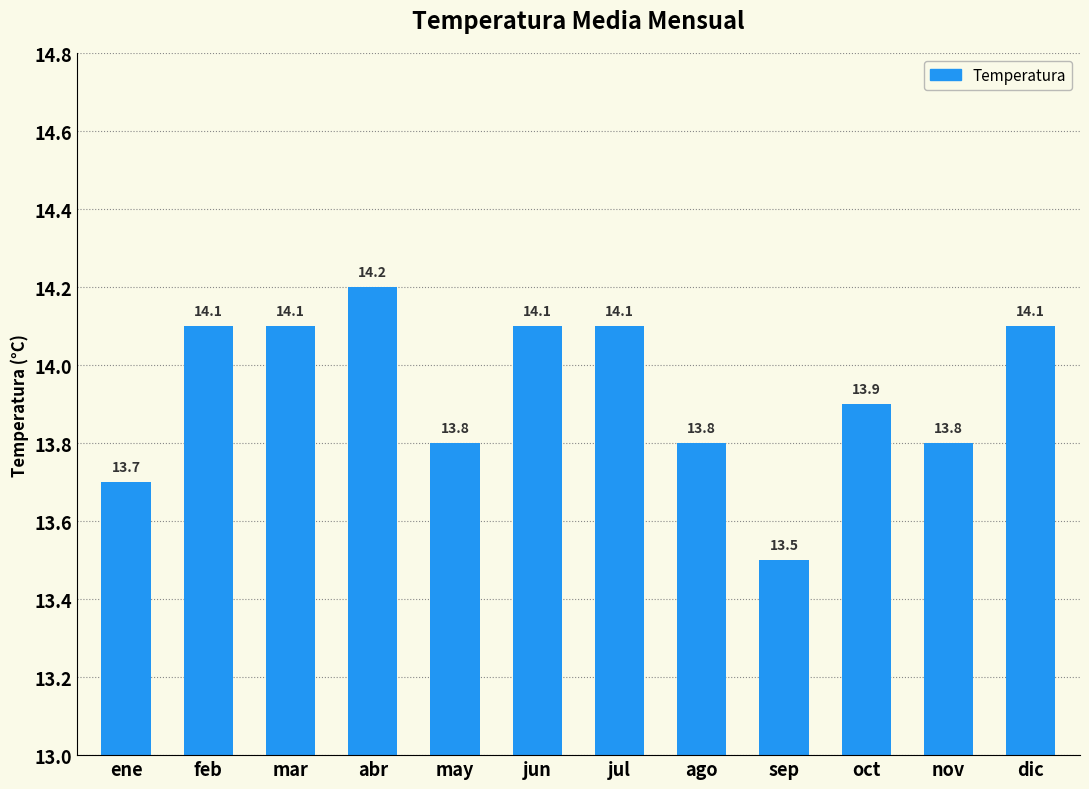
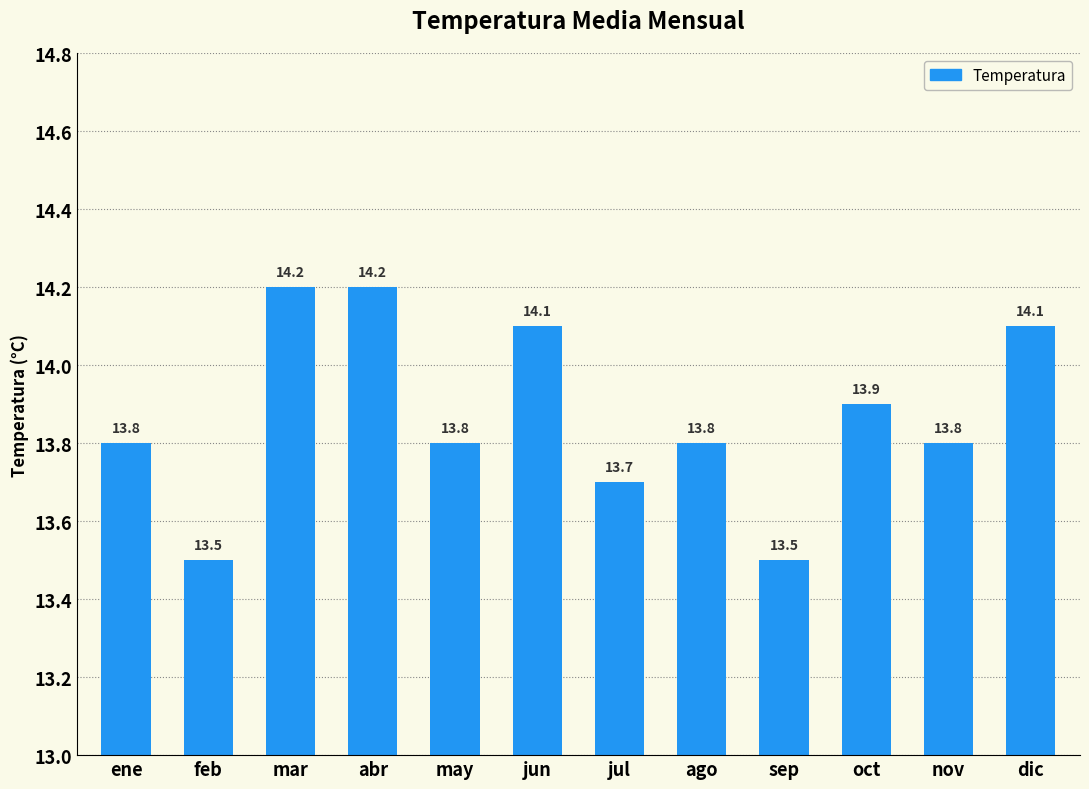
ene: 13.7 -> 13.8
feb: 14.1 -> 13.5
mar: 14.1 -> 14.2
jul: 14.1 -> 13.7
